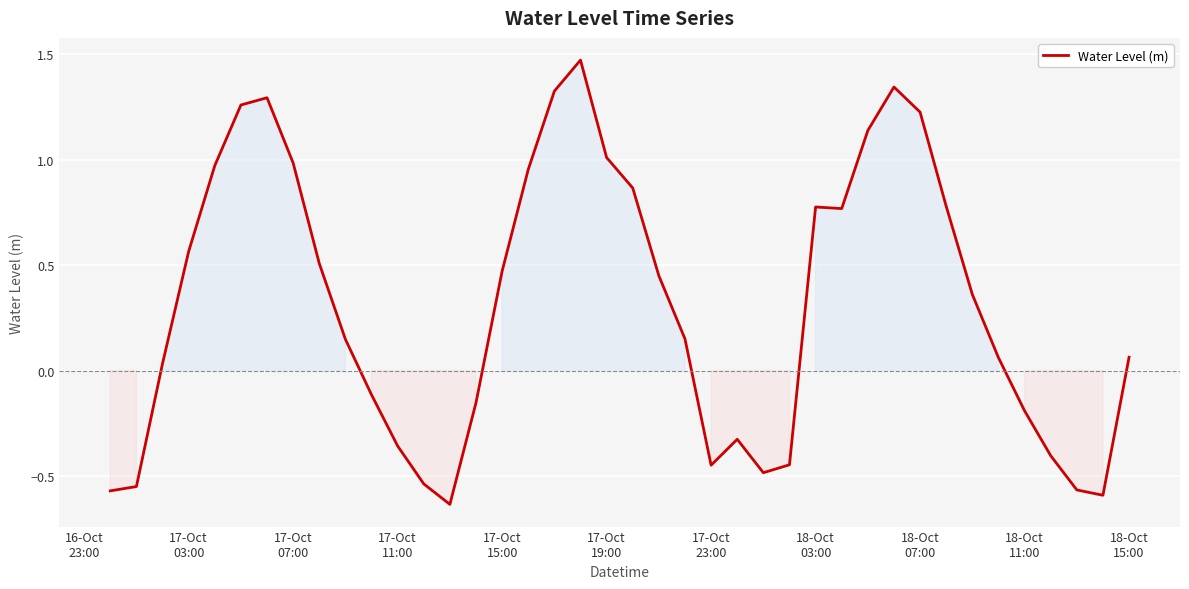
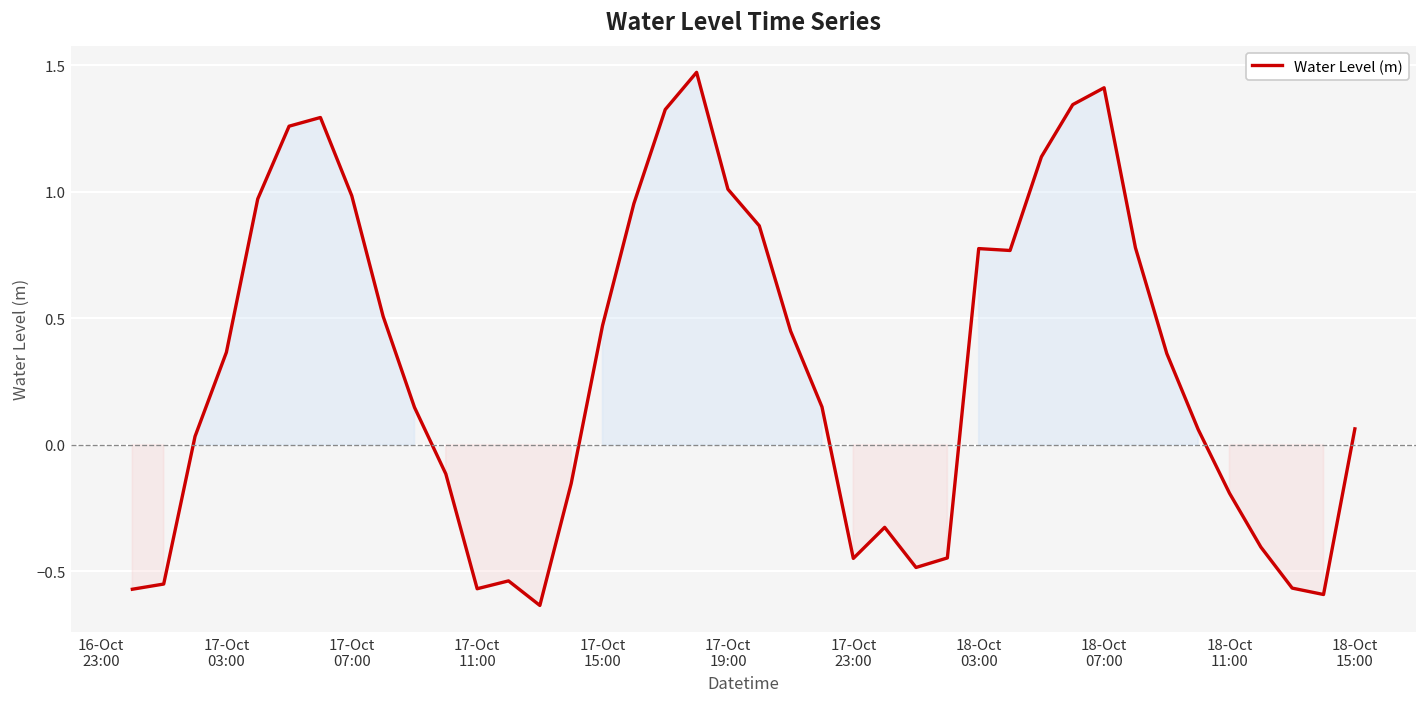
17-Oct 03:00: 0.56 -> 0.37
17-Oct 11:00: -0.36 -> -0.57
18-Oct 07:00: 1.23 -> 1.41
